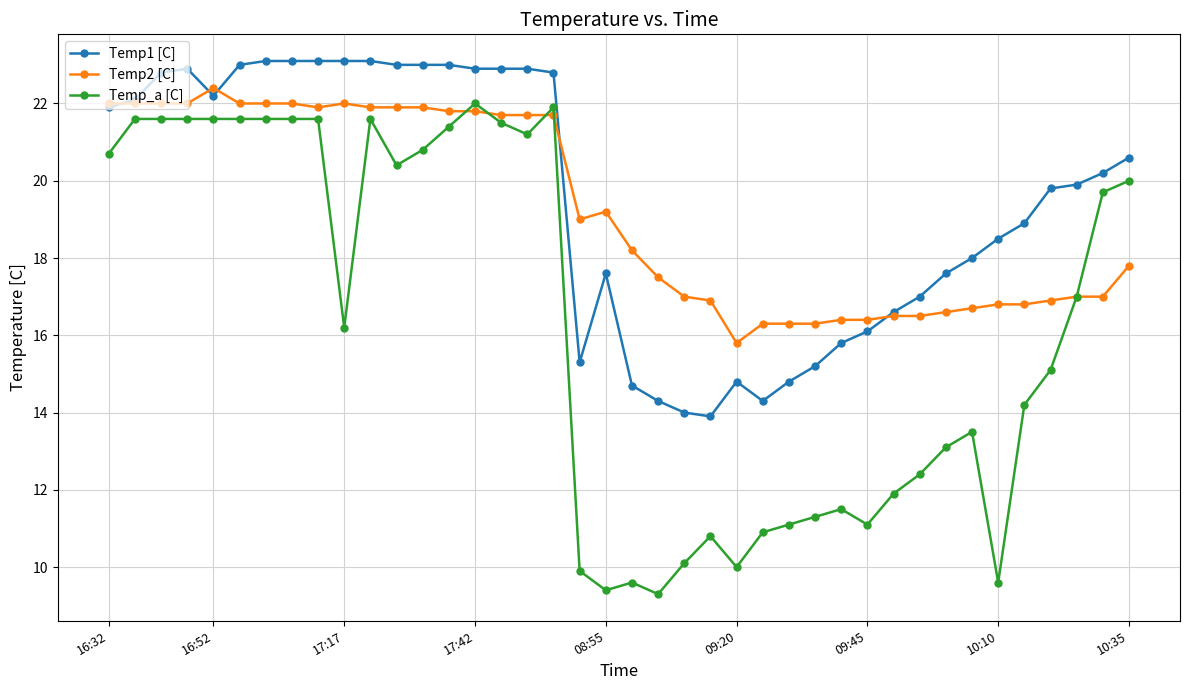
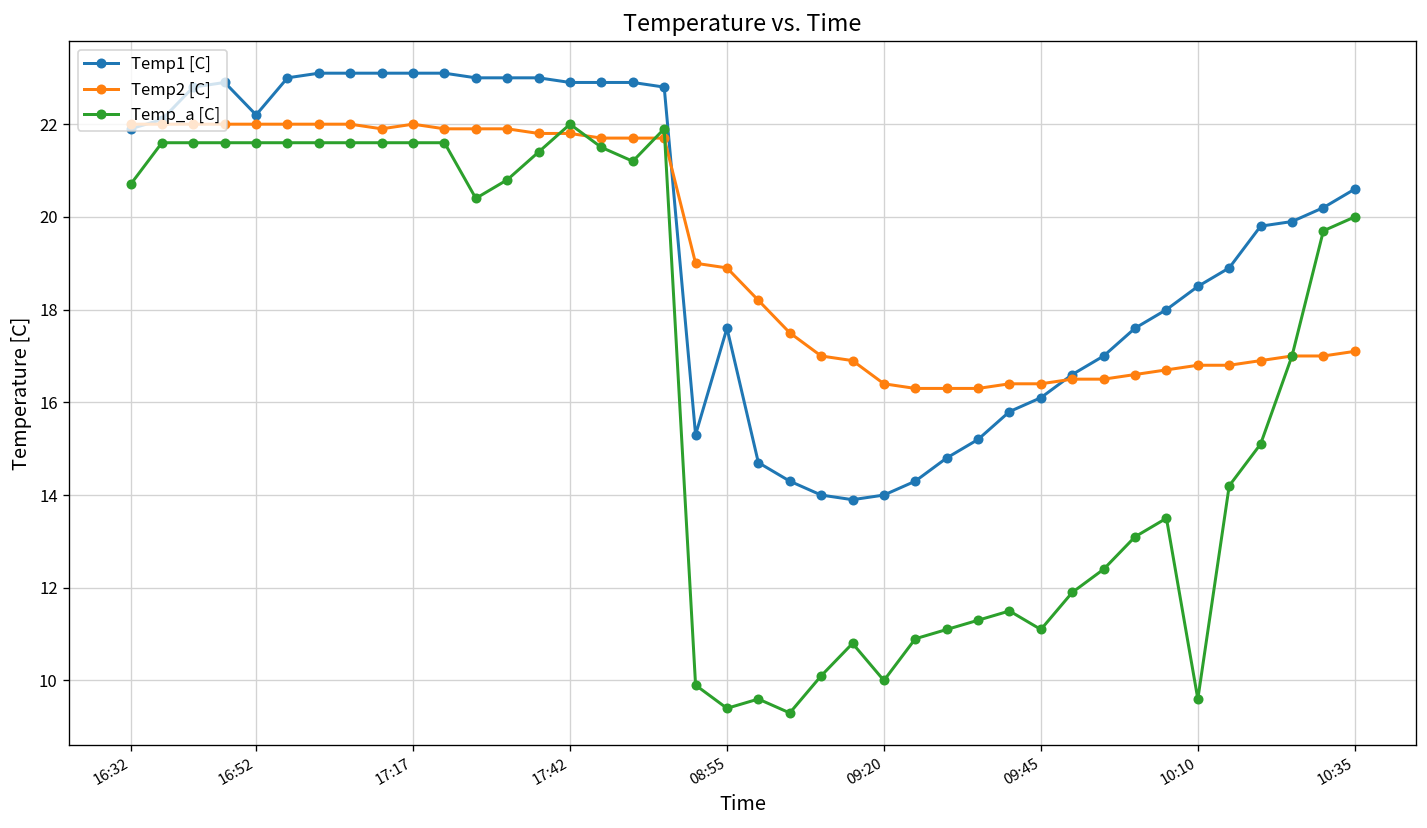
Temp2 [C], 16:52: 22.4 -> 22.0
Temp_a [C], 17:17: 16.2 -> 21.6
Temp2 [C], 08:55: 19.2 -> 18.9
Temp1 [C], 09:20: 14.8 -> 14.0
Temp2 [C], 09:20: 15.8 -> 16.4
Temp2 [C], 10:35: 17.8 -> 17.1
